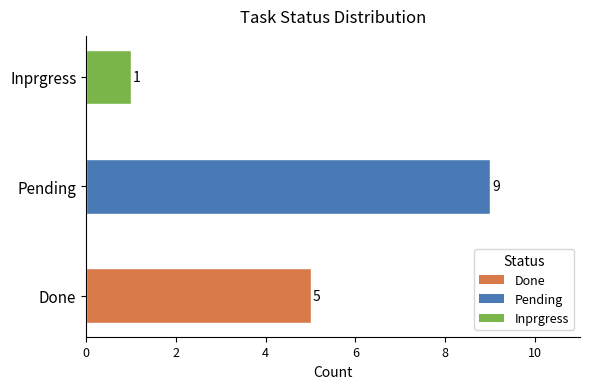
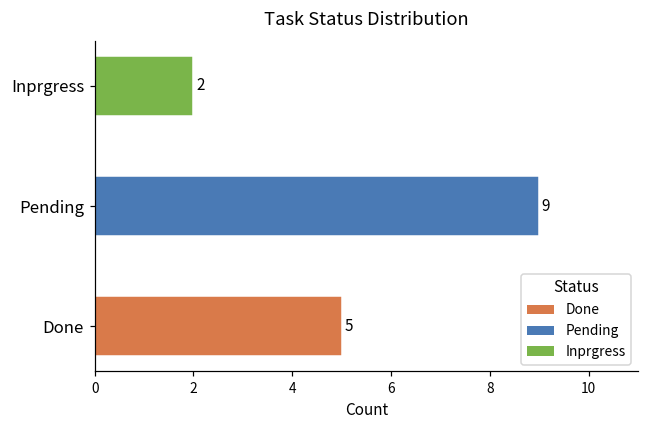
Inprgress: 1 -> 2
